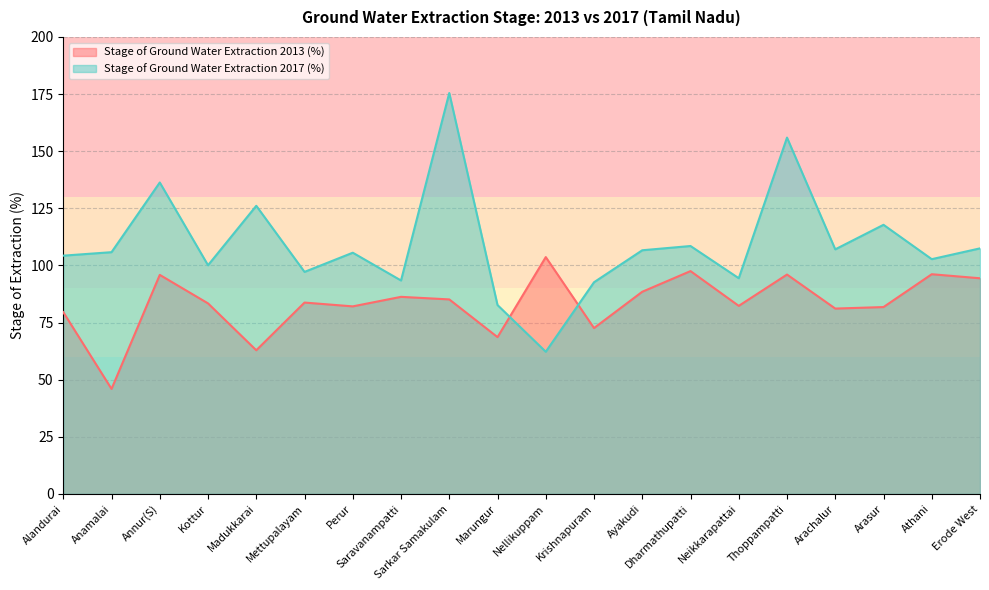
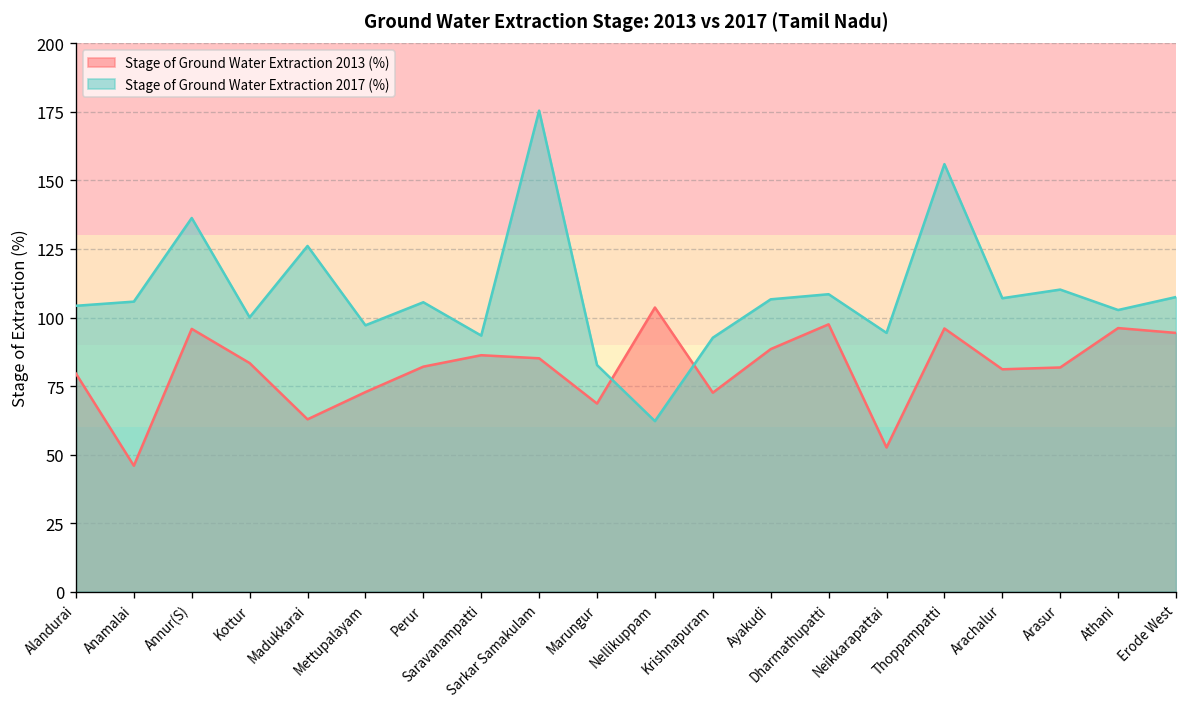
Stage of Ground Water Extraction 2013 (%), Mettupalayam: 84 -> 73
Stage of Ground Water Extraction 2013 (%), Neikkarapattai: 82 -> 53
Stage of Ground Water Extraction 2017 (%), Arasur: 118 -> 110
